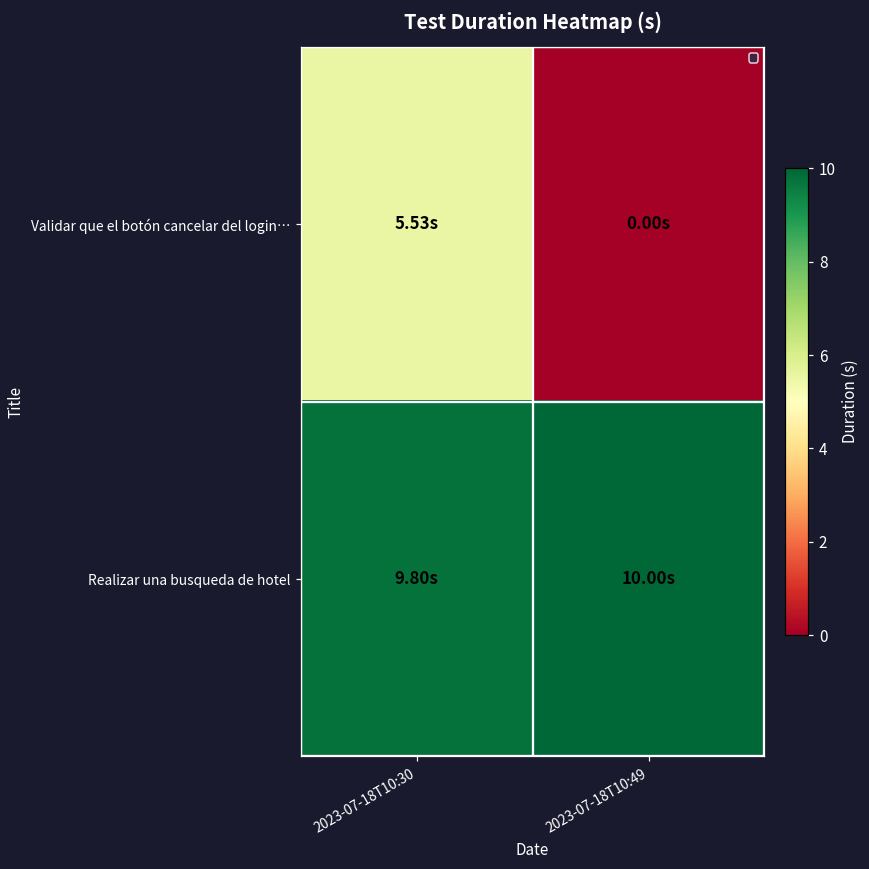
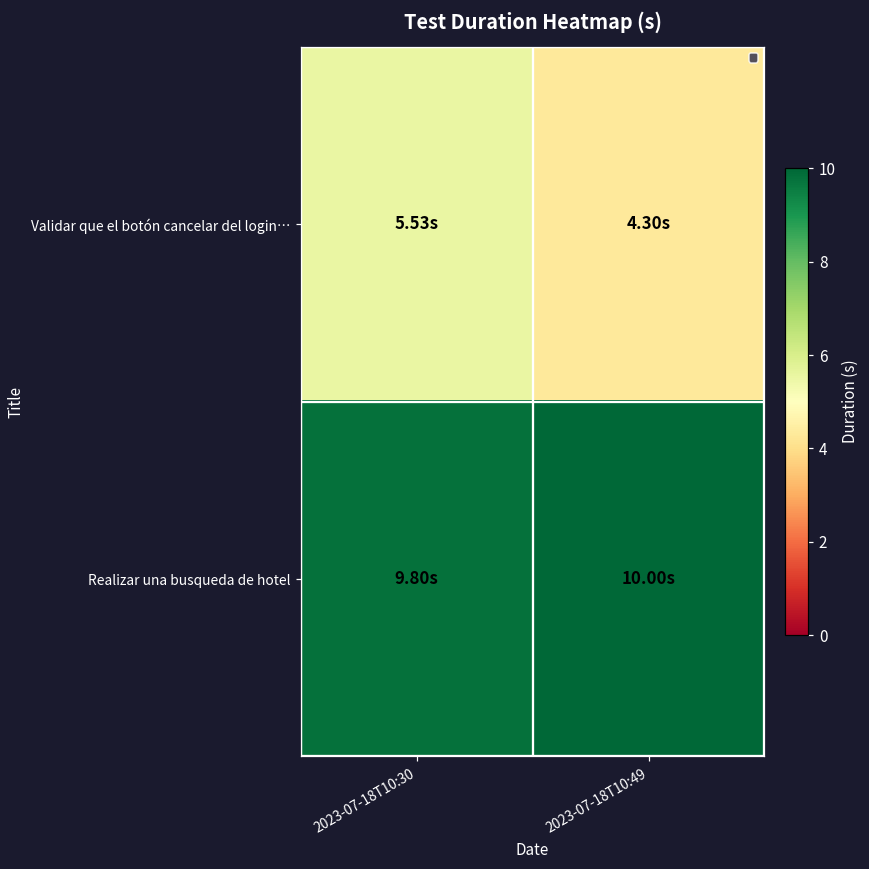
Validar que el botón cancelar del login…, 2023-07-18T10:49: 0.00s -> 4.30s
